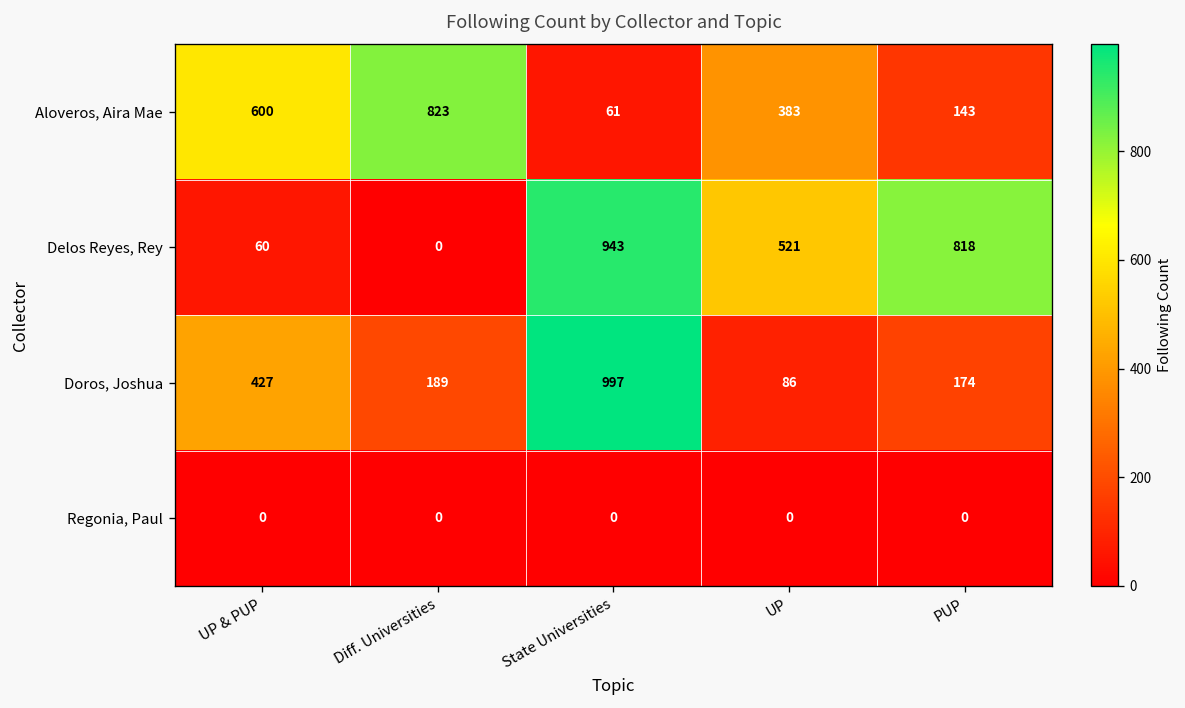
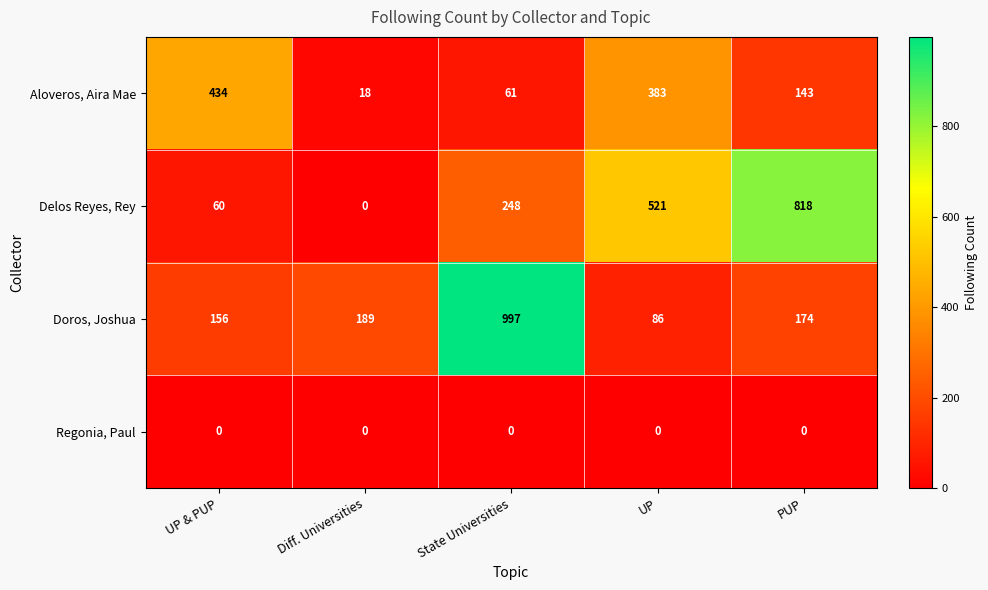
Aloveros, Aira Mae, UP & PUP: 600 -> 434
Aloveros, Aira Mae, Diff. Universities: 823 -> 18
Delos Reyes, Rey, State Universities: 943 -> 248
Doros, Joshua, UP & PUP: 427 -> 156
